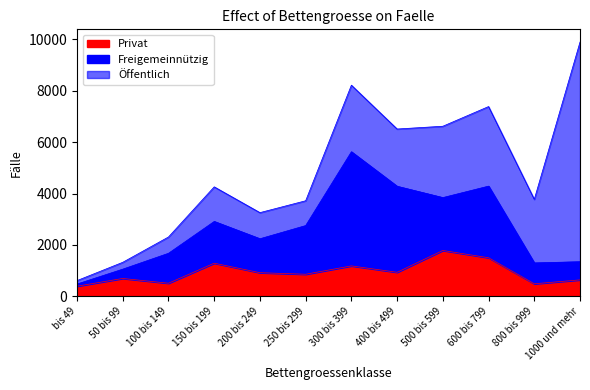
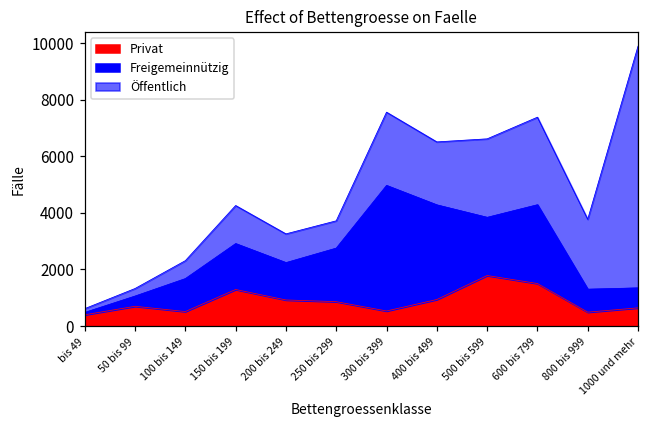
Privat, 300 bis 399: 1200 -> 500
